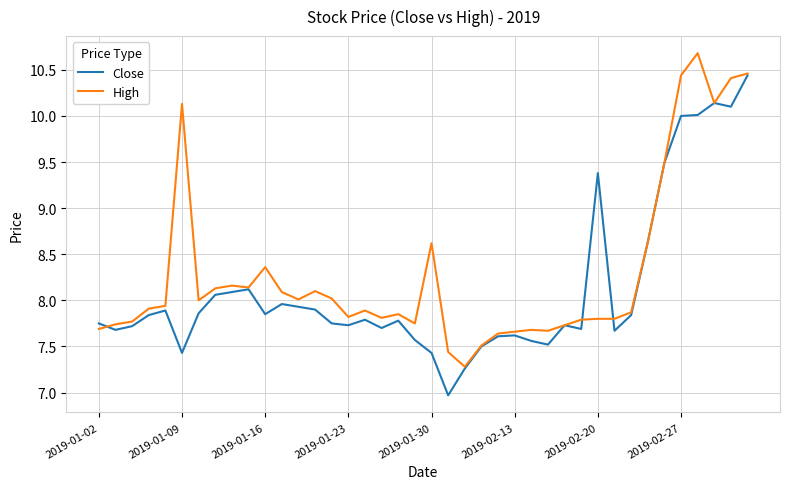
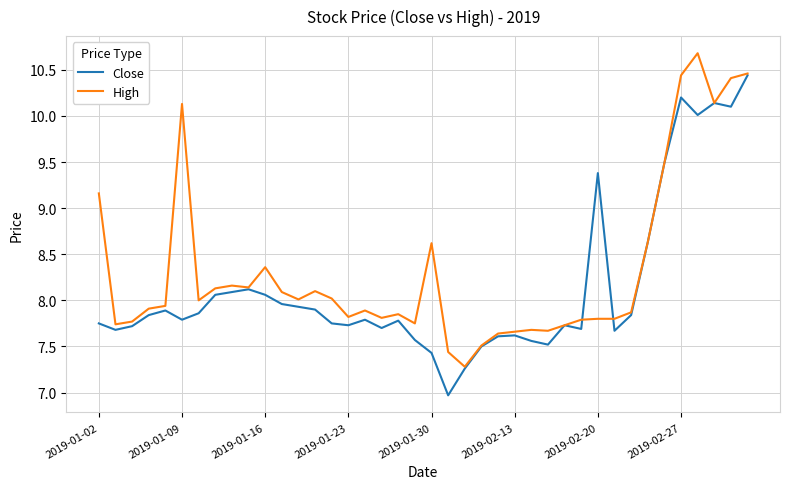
High, 2019-01-02: 7.7 -> 9.2
Close, 2019-01-09: 7.4 -> 7.8
Close, 2019-01-16: 7.9 -> 8.1
Close, 2019-02-27: 10.0 -> 10.2
